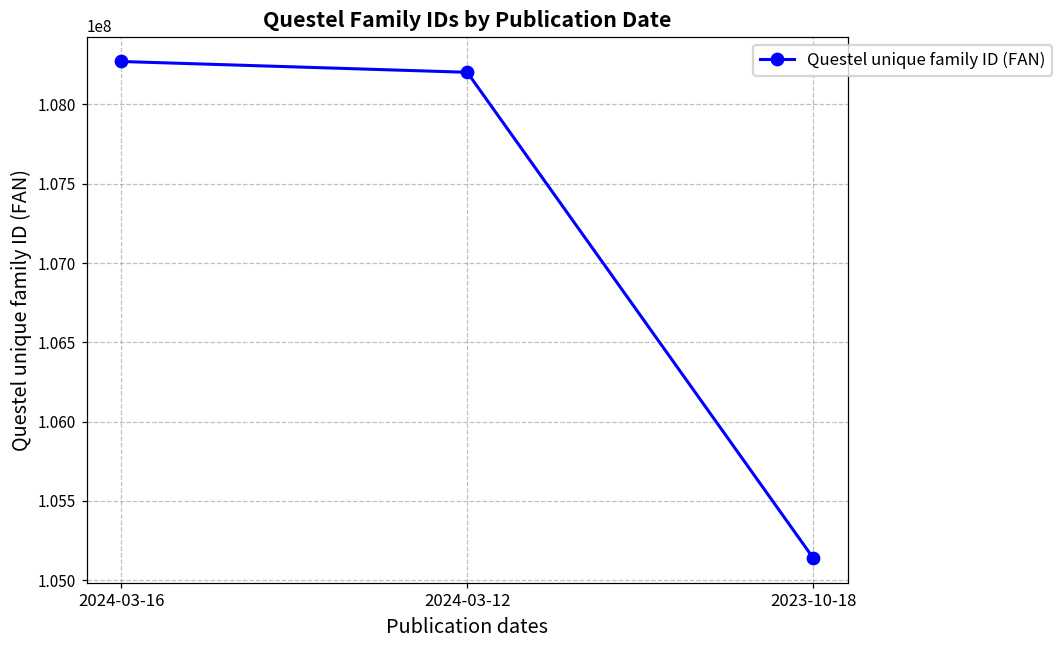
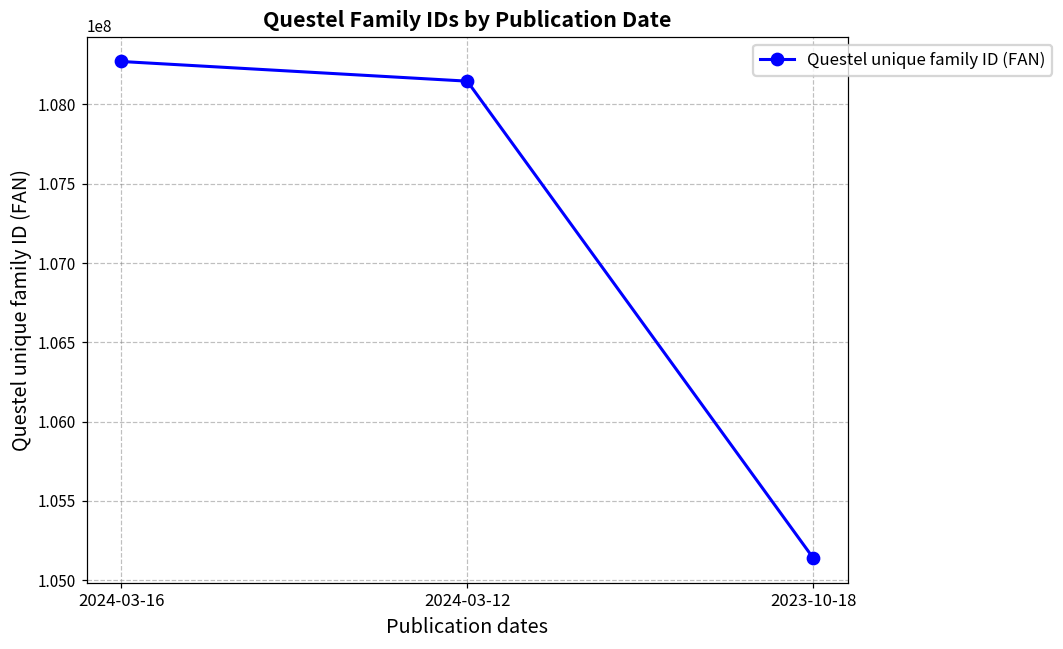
2024-03-12: 108200000 -> 108150000
